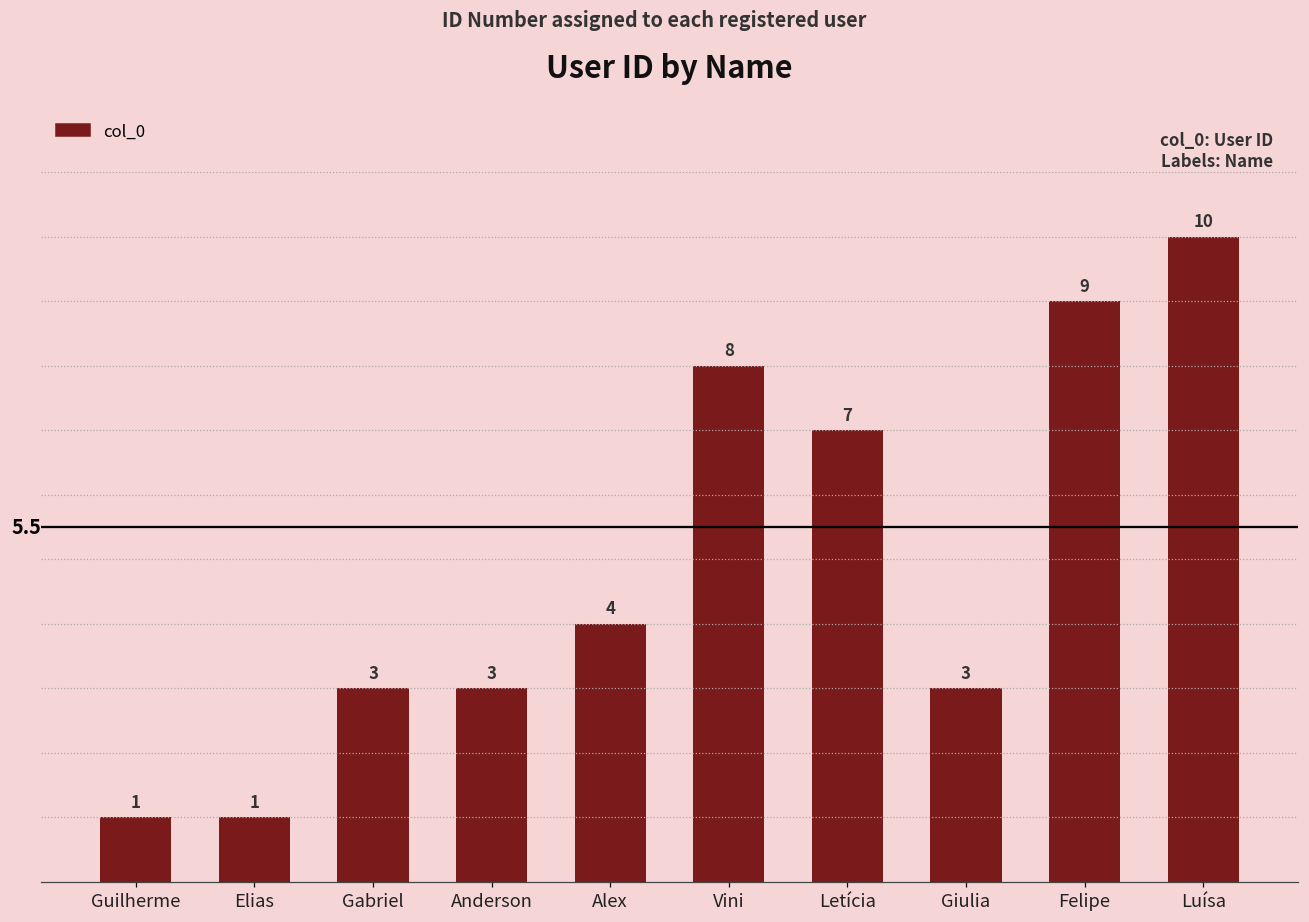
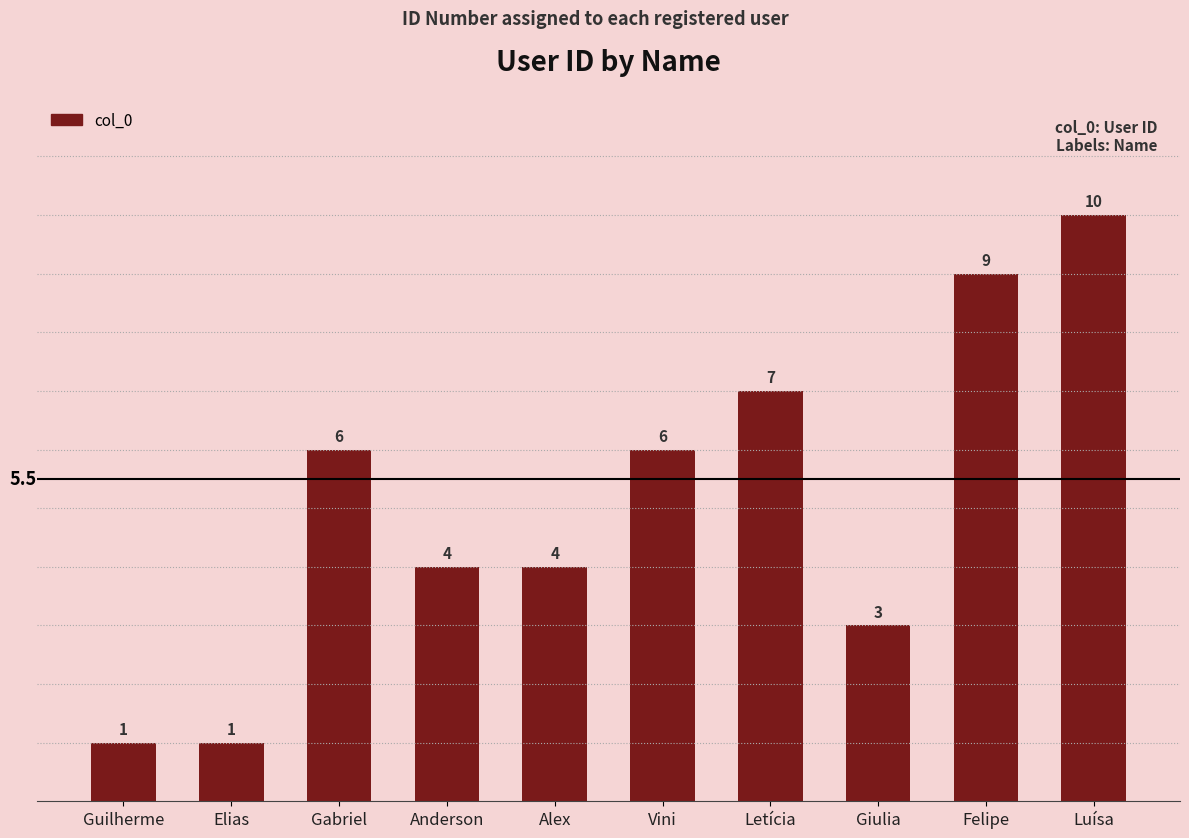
Gabriel: 3 -> 6
Anderson: 3 -> 4
Vini: 8 -> 6
